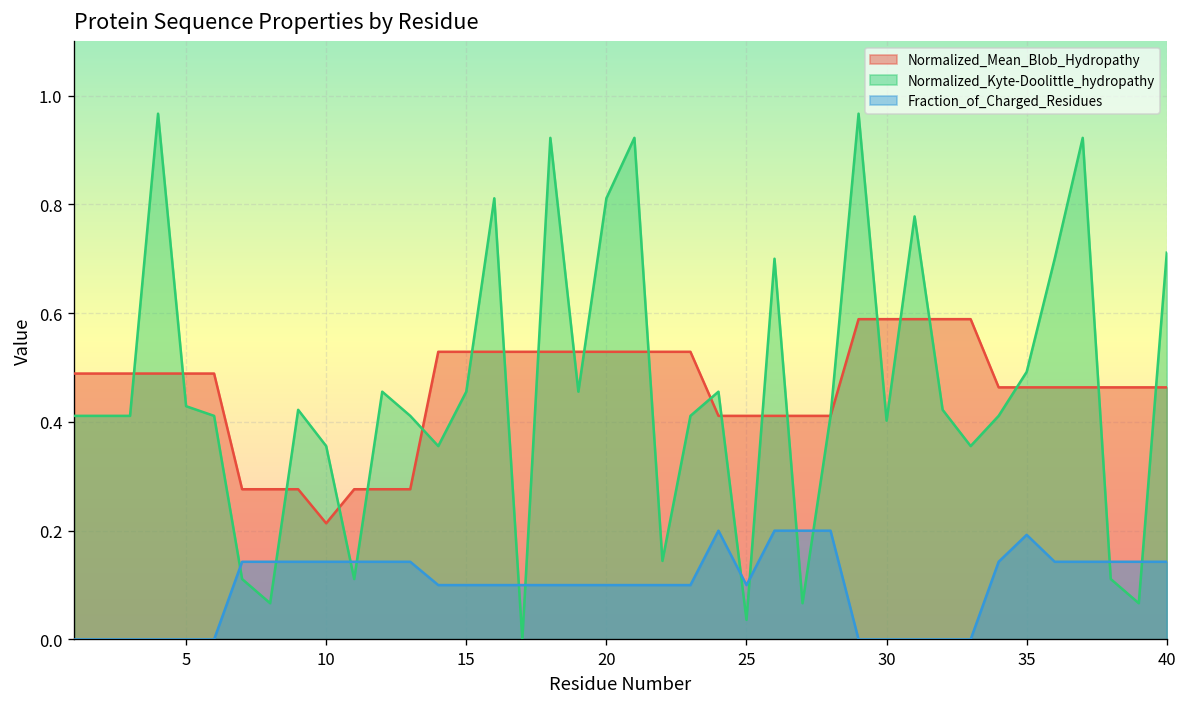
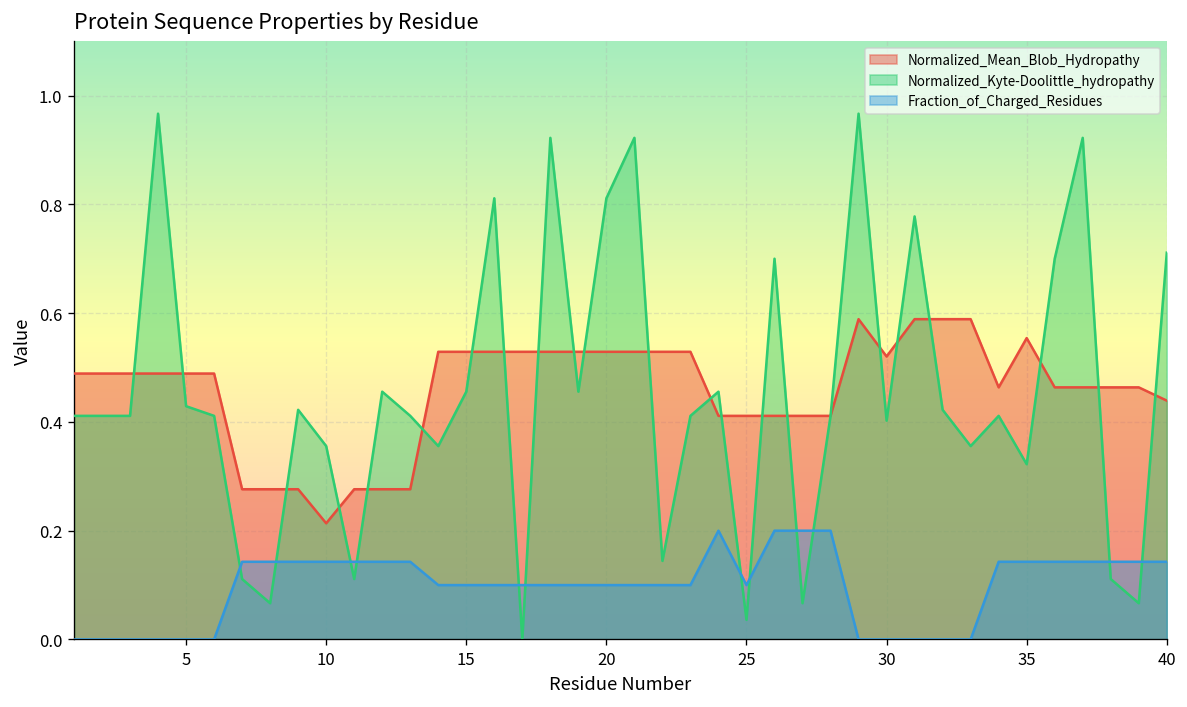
Normalized_Mean_Blob_Hydropathy, 30: 0.59 -> 0.52
Normalized_Mean_Blob_Hydropathy, 35: 0.46 -> 0.55
Normalized_Kyte-Doolittle_hydropathy, 35: 0.49 -> 0.32
Fraction_of_Charged_Residues, 35: 0.19 -> 0.14
Normalized_Mean_Blob_Hydropathy, 40: 0.46 -> 0.44
